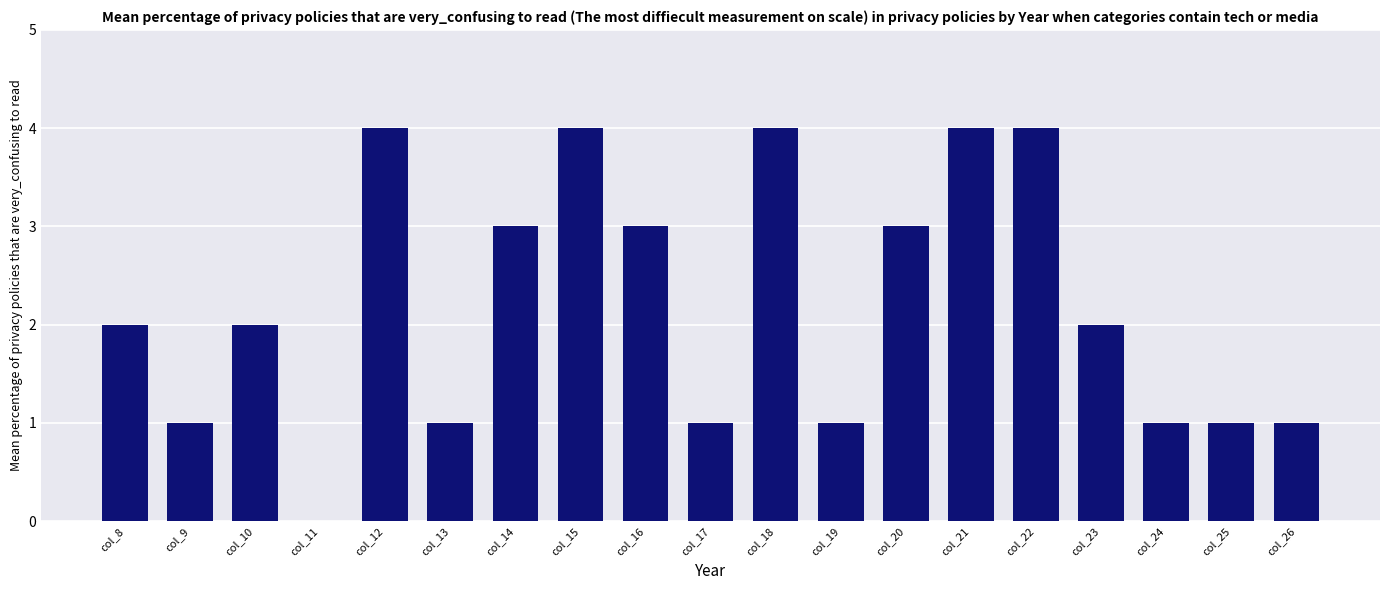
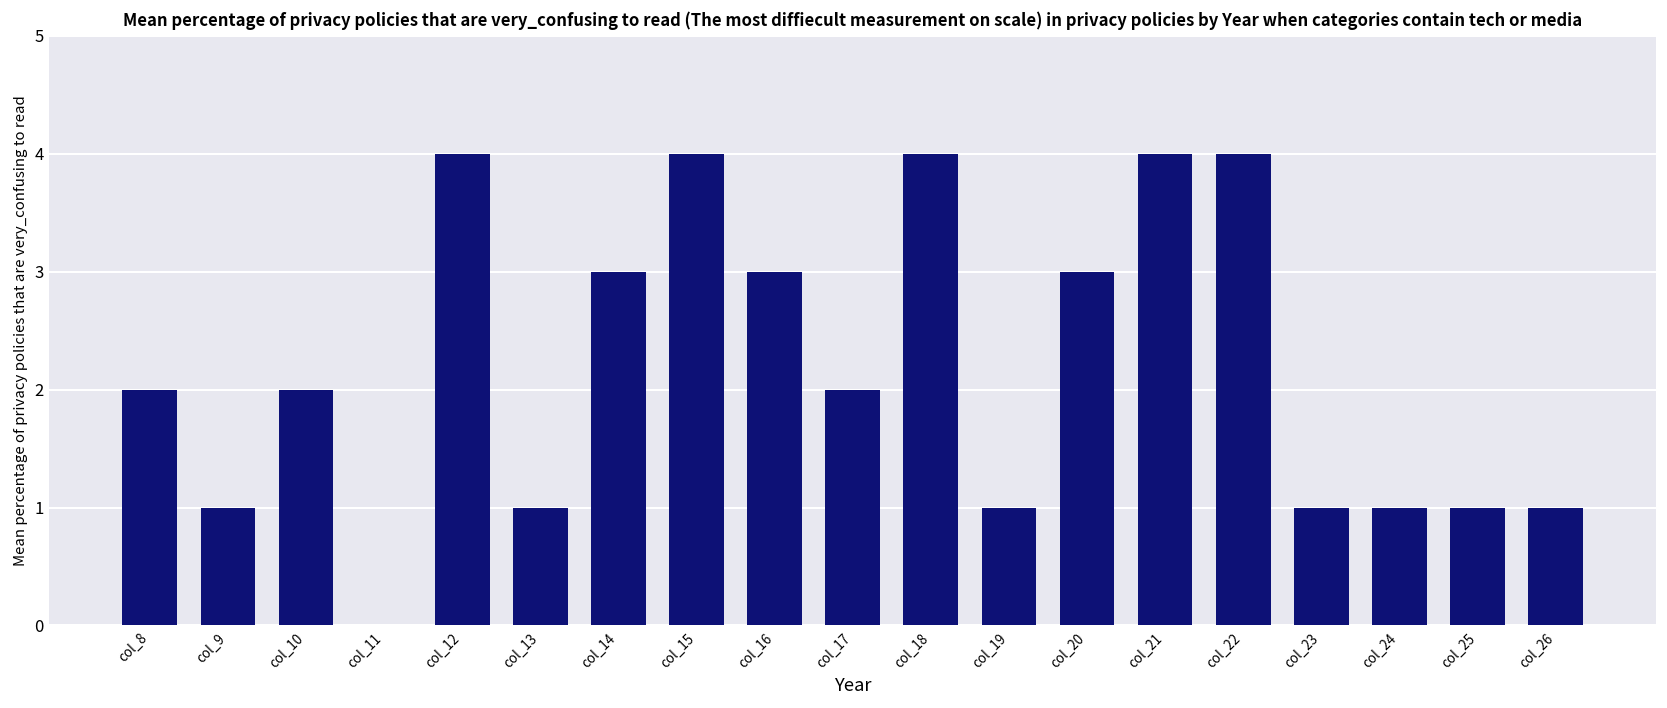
col_17: 1 -> 2
col_23: 2 -> 1
